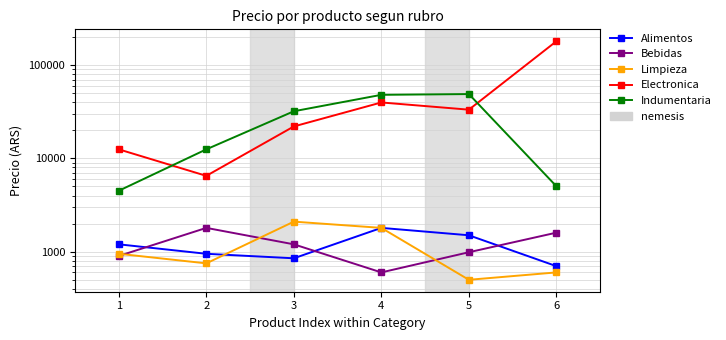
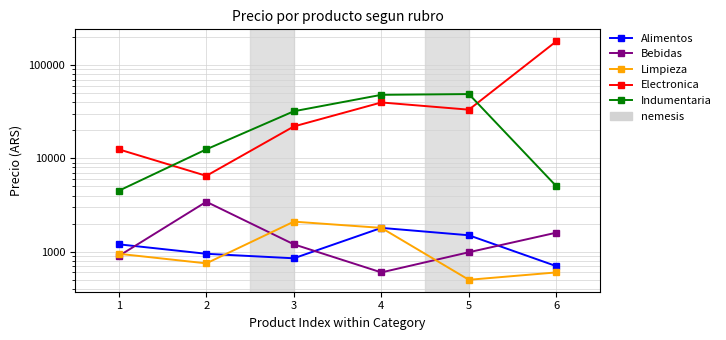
Bebidas, 2: 1800 -> 3400
